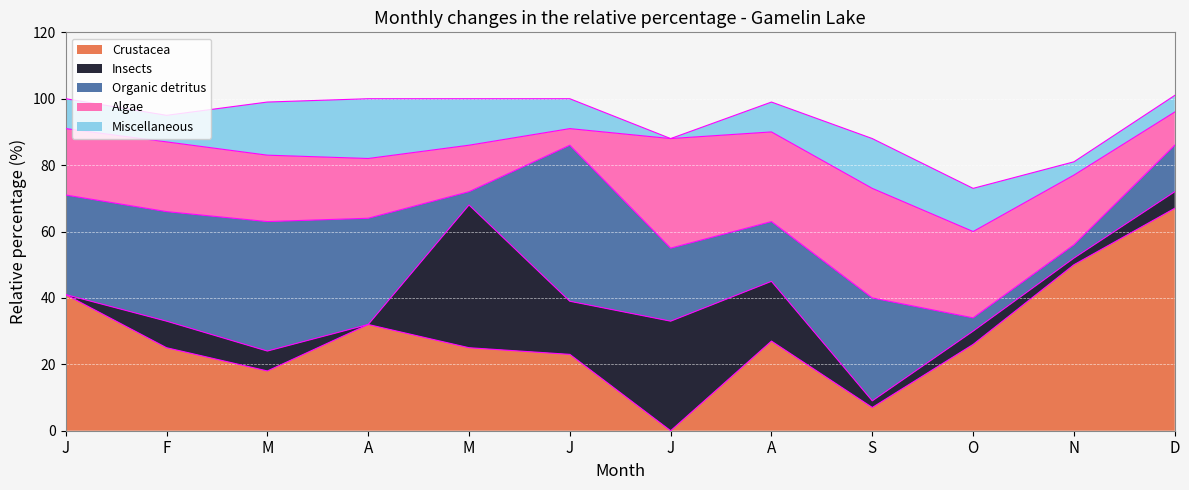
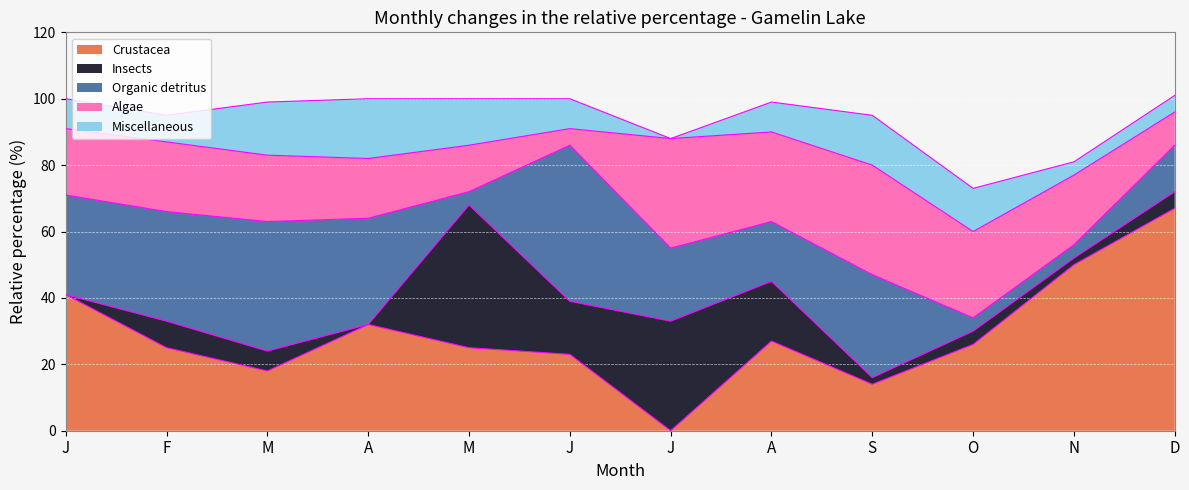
Crustacea, S: 7 -> 14
